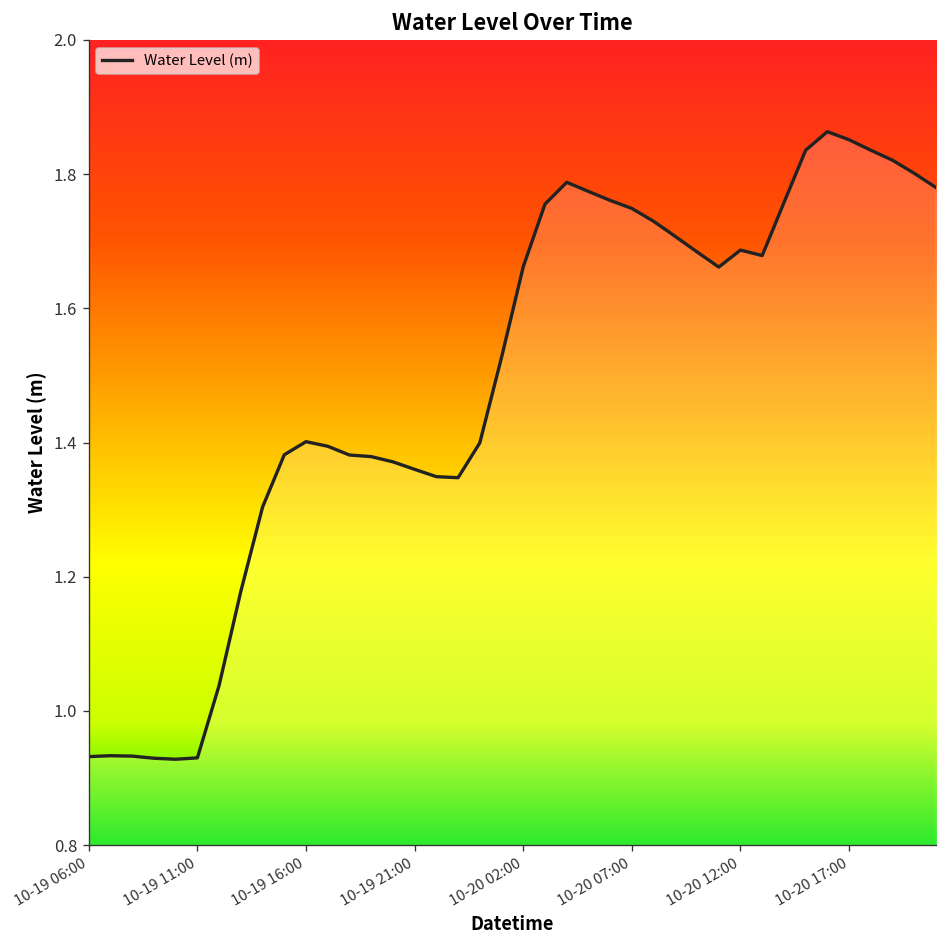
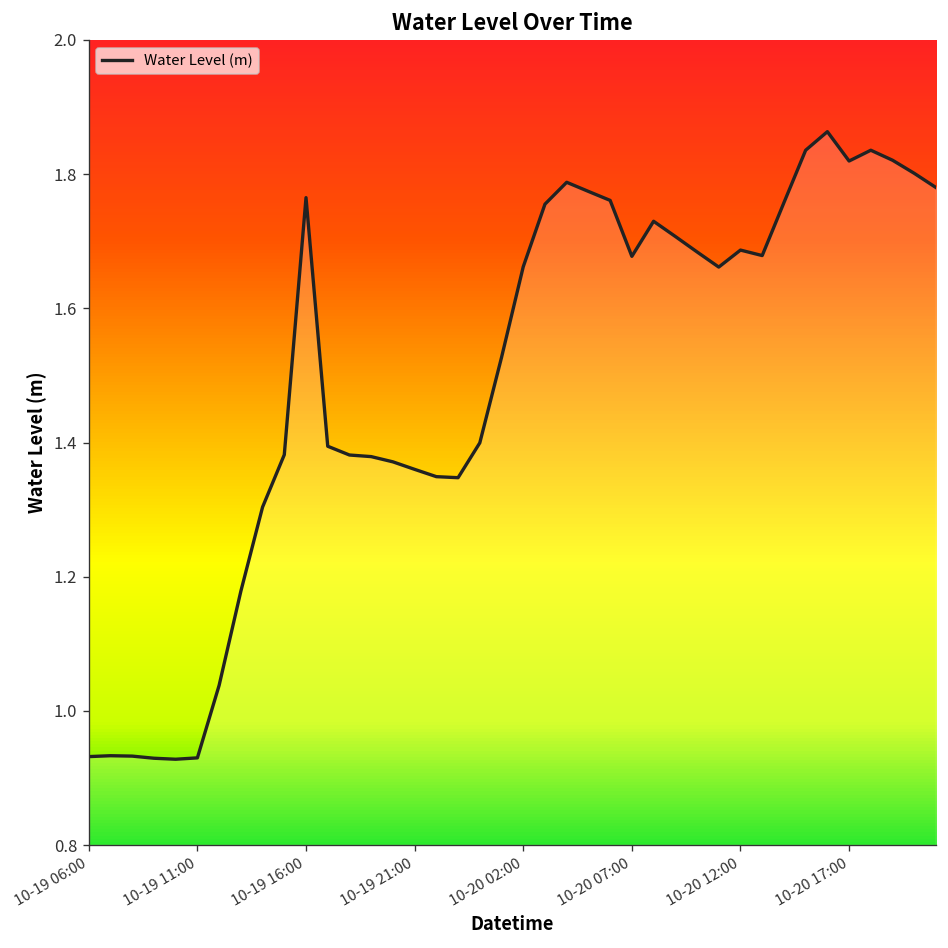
10-19 16:00: 1.40 -> 1.77
10-20 07:00: 1.75 -> 1.68
10-20 17:00: 1.85 -> 1.82
